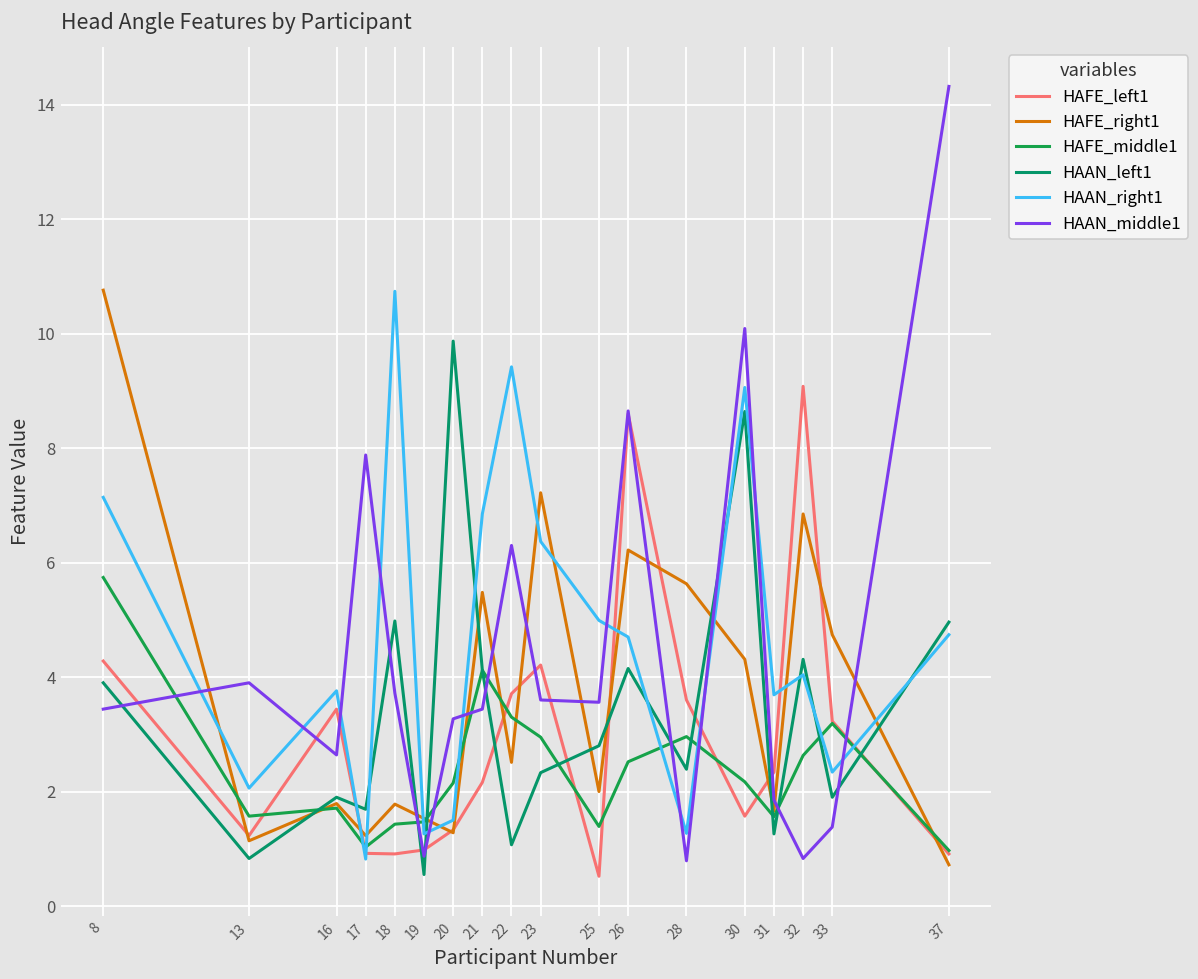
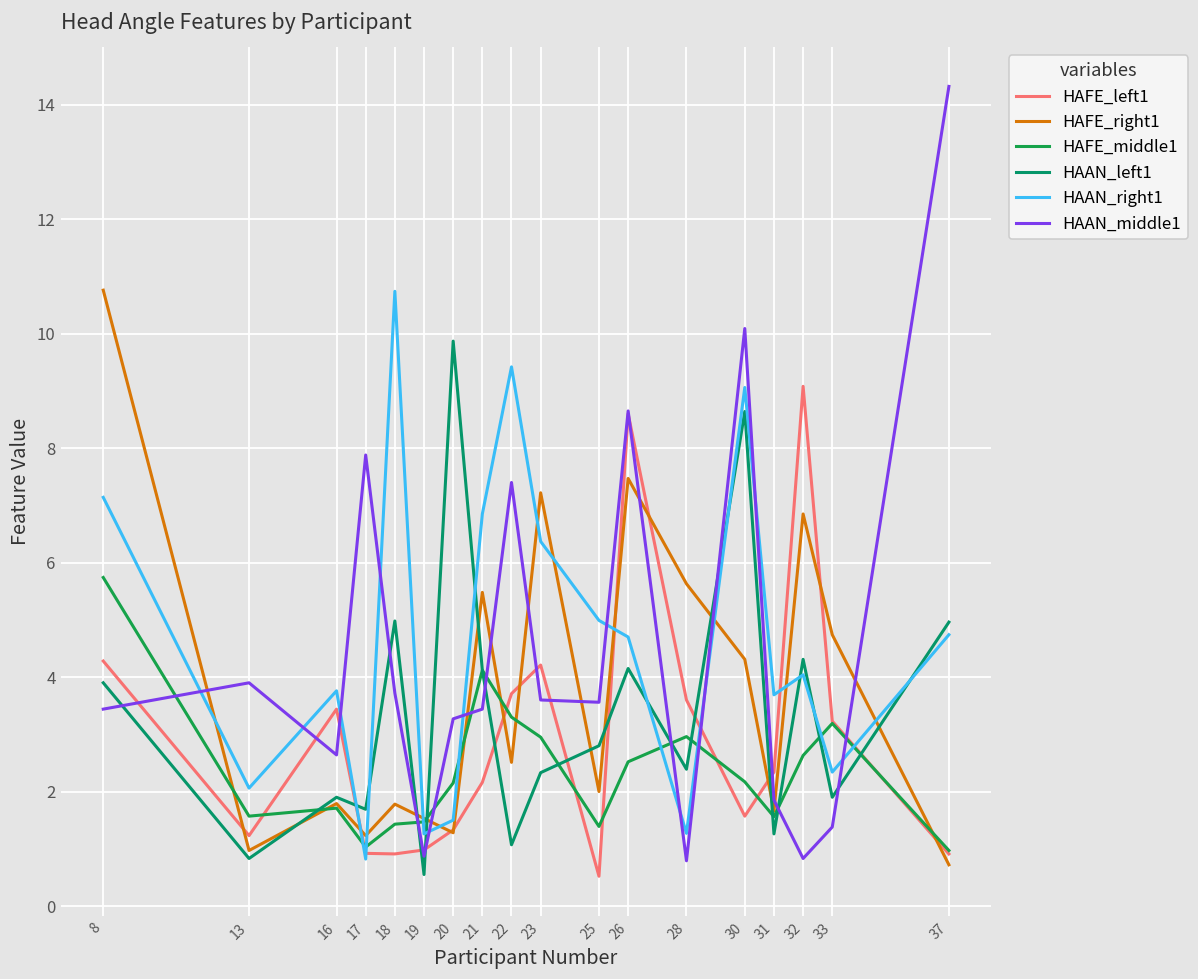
HAFE_right1, 13: 1.1 -> 1.0
HAAN_middle1, 22: 6.3 -> 7.4
HAFE_right1, 26: 6.2 -> 7.5
